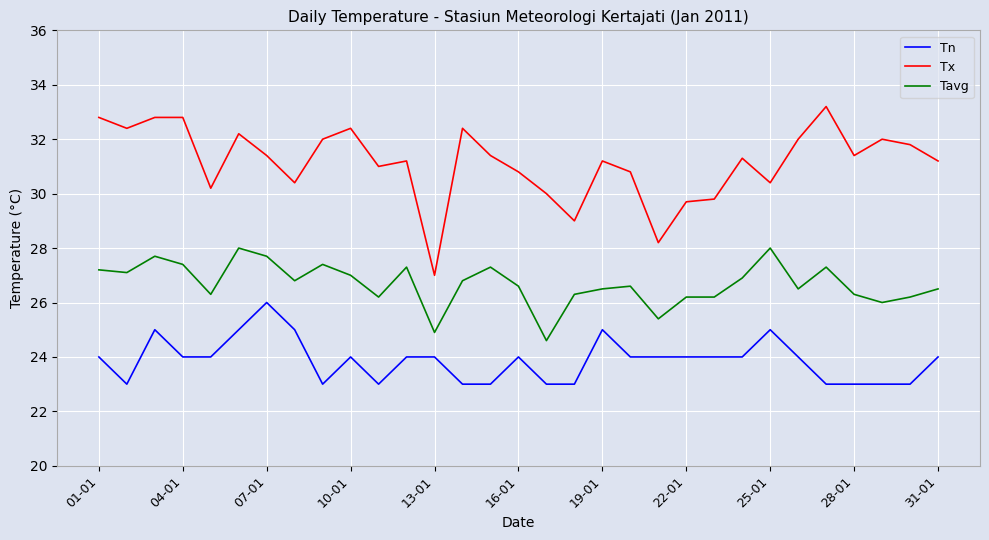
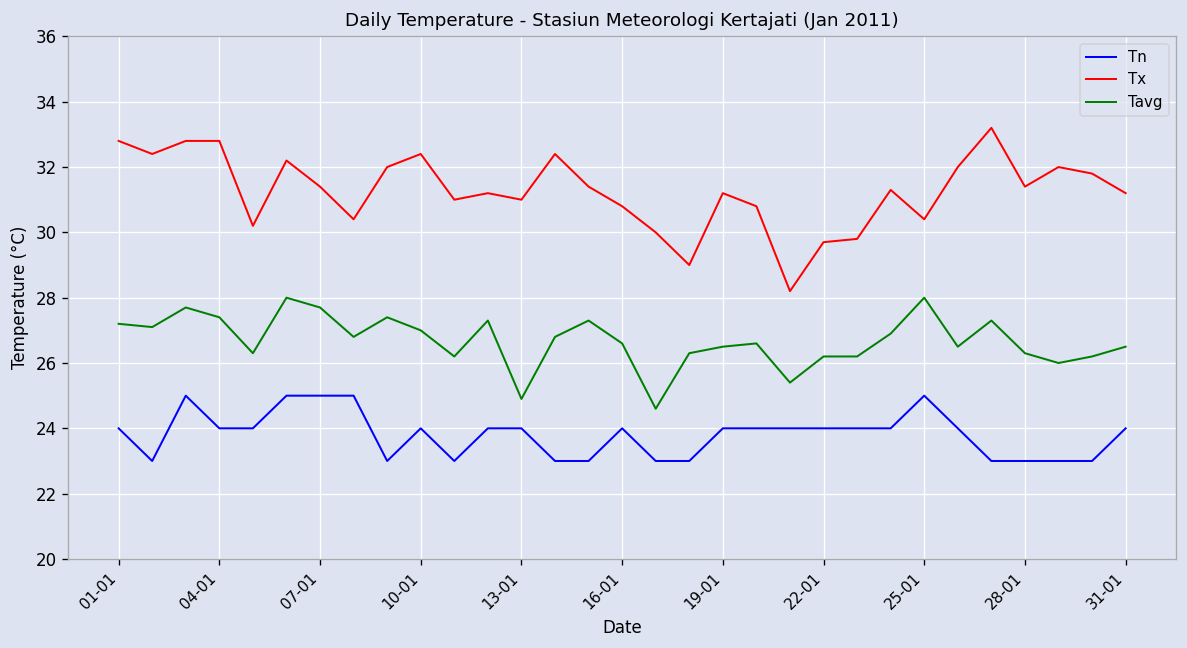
Tn, 07-01: 26 -> 25
Tx, 13-01: 27 -> 31
Tn, 19-01: 25 -> 24
